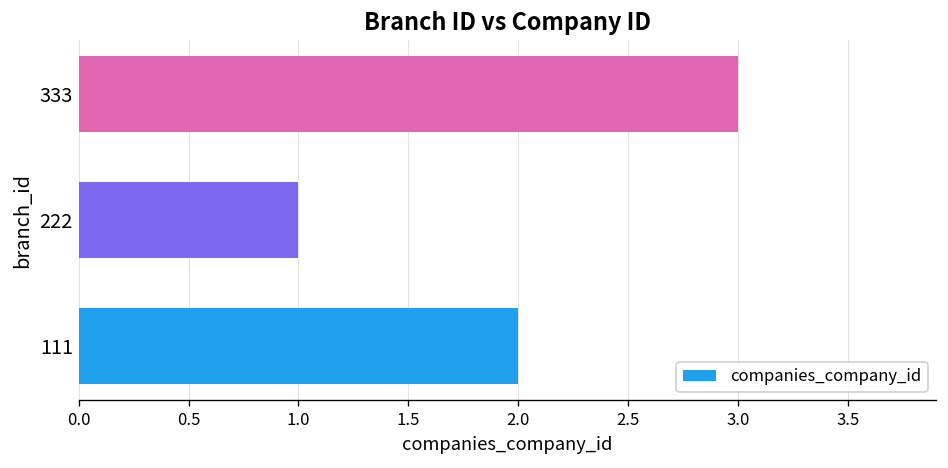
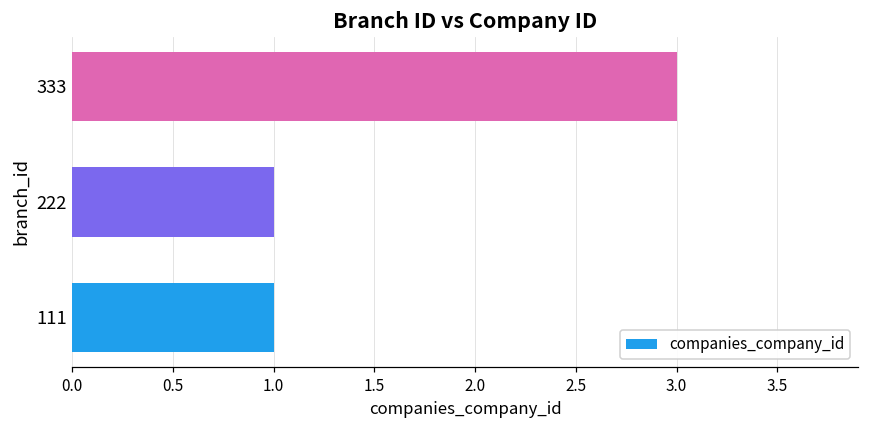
111: 2 -> 1
